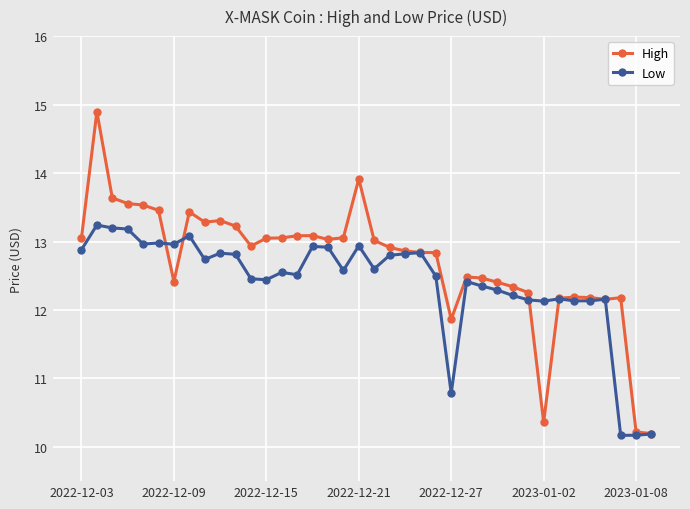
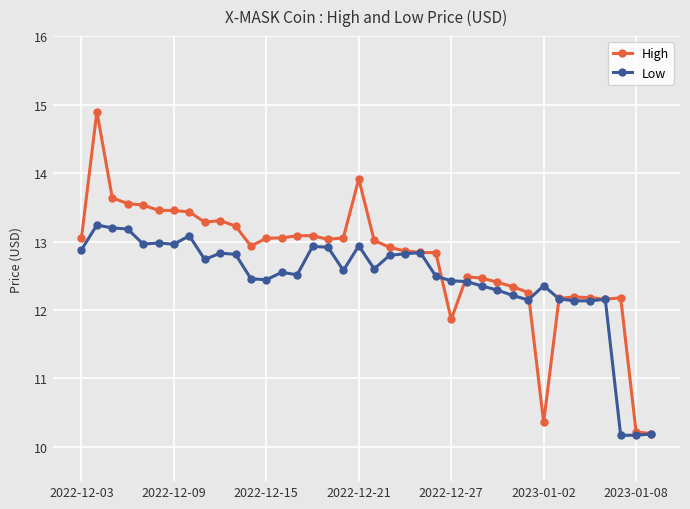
High, 2022-12-09: 12.4 -> 13.5
Low, 2022-12-27: 10.8 -> 12.4
Low, 2023-01-02: 12.1 -> 12.4
